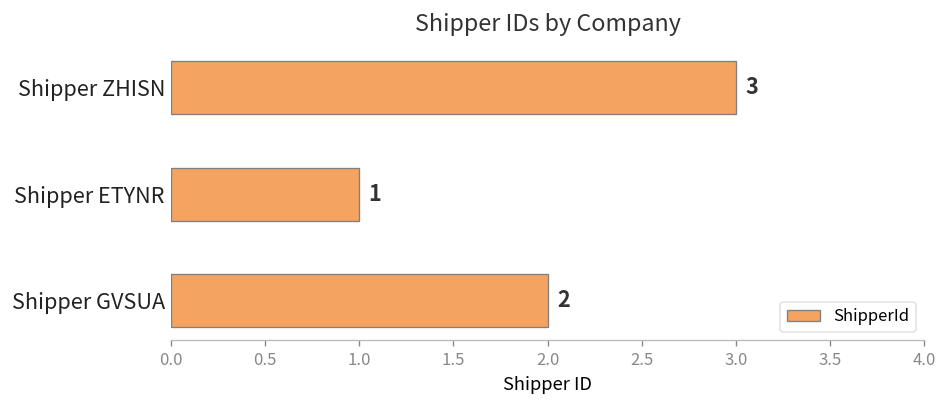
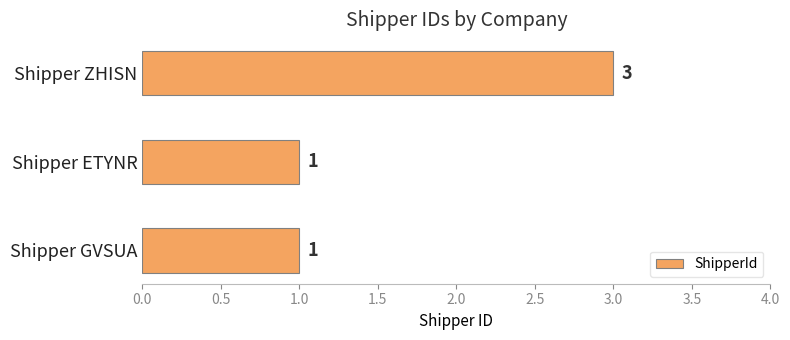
Shipper GVSUA: 2 -> 1
